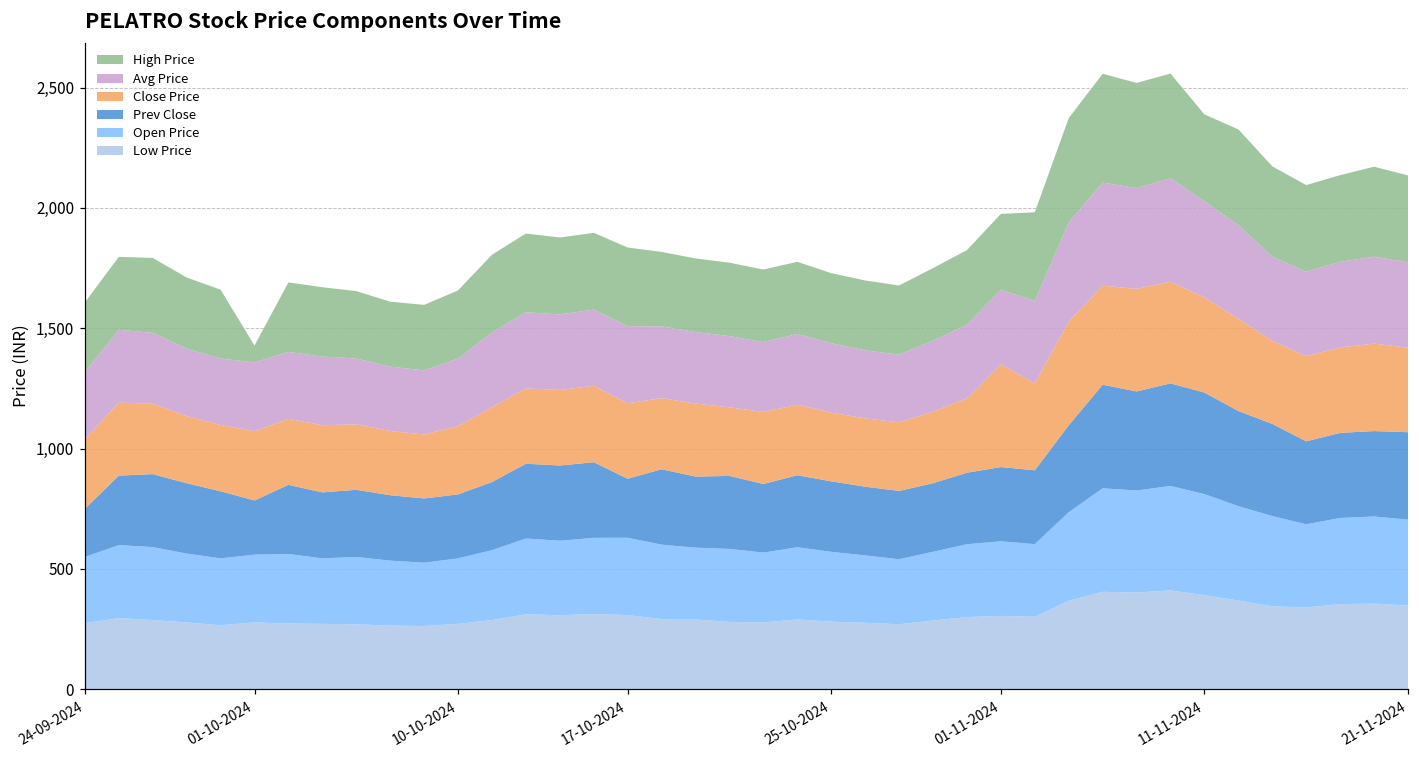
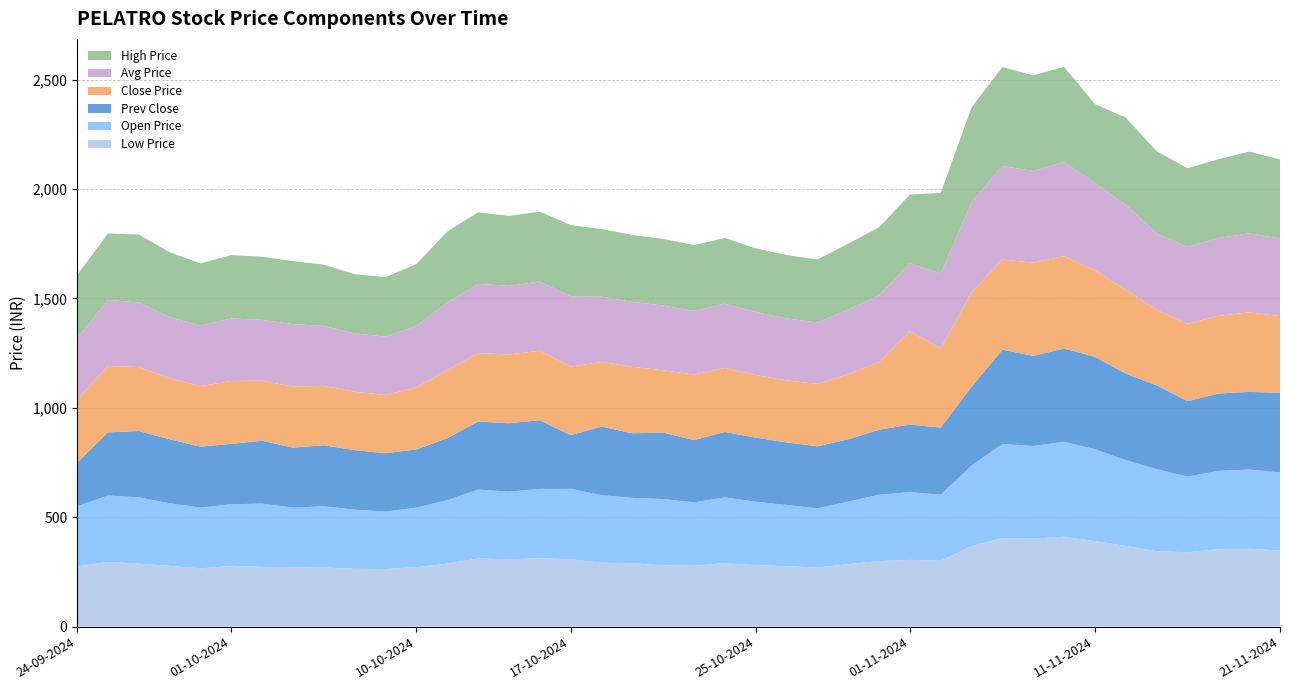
Prev Close, 01-10-2024: 230 -> 280
High Price, 01-10-2024: 70 -> 290
